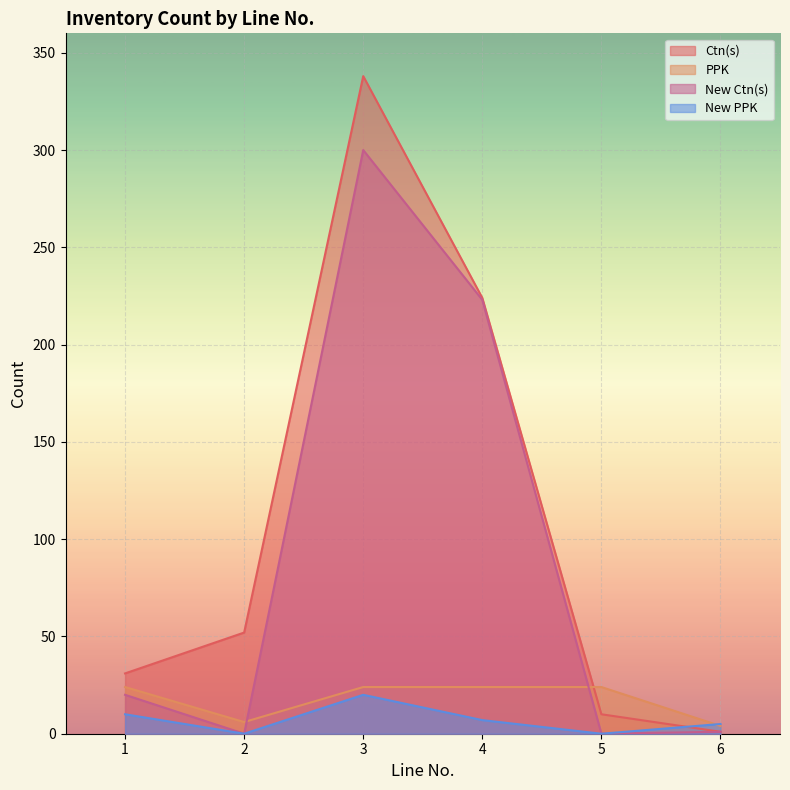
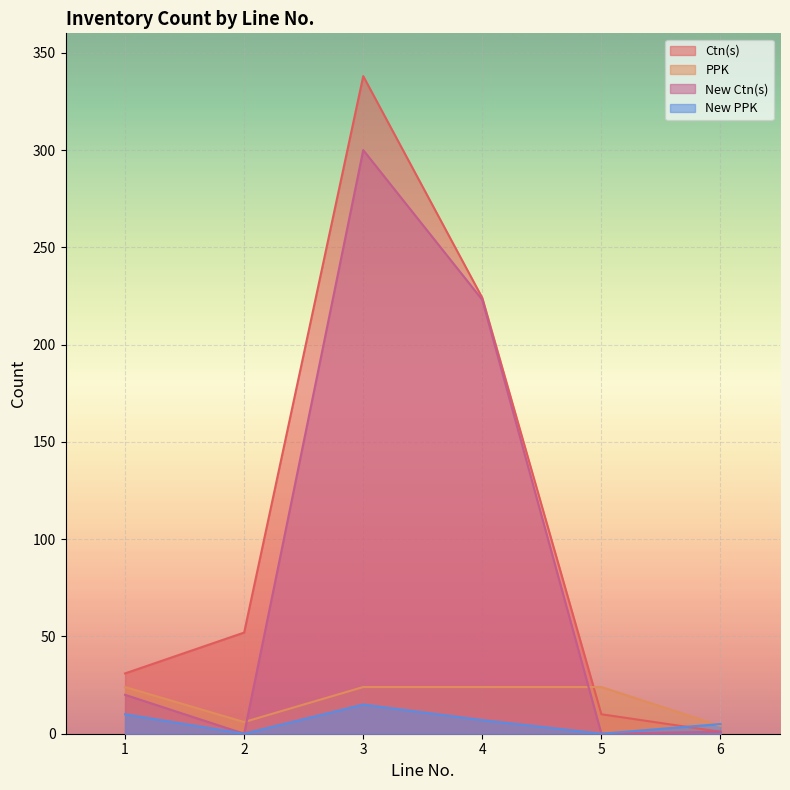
New PPK, 3: 20 -> 15
